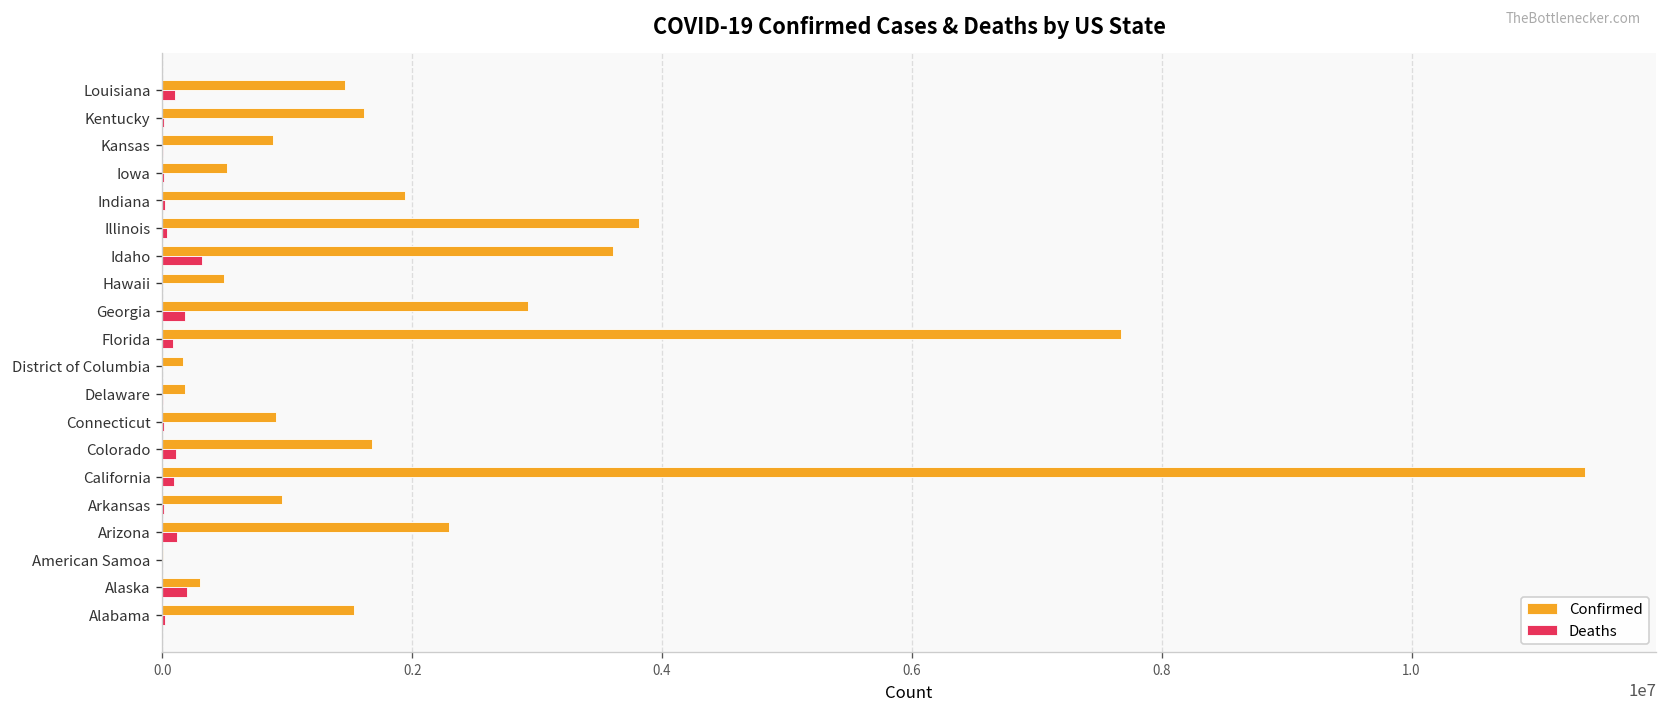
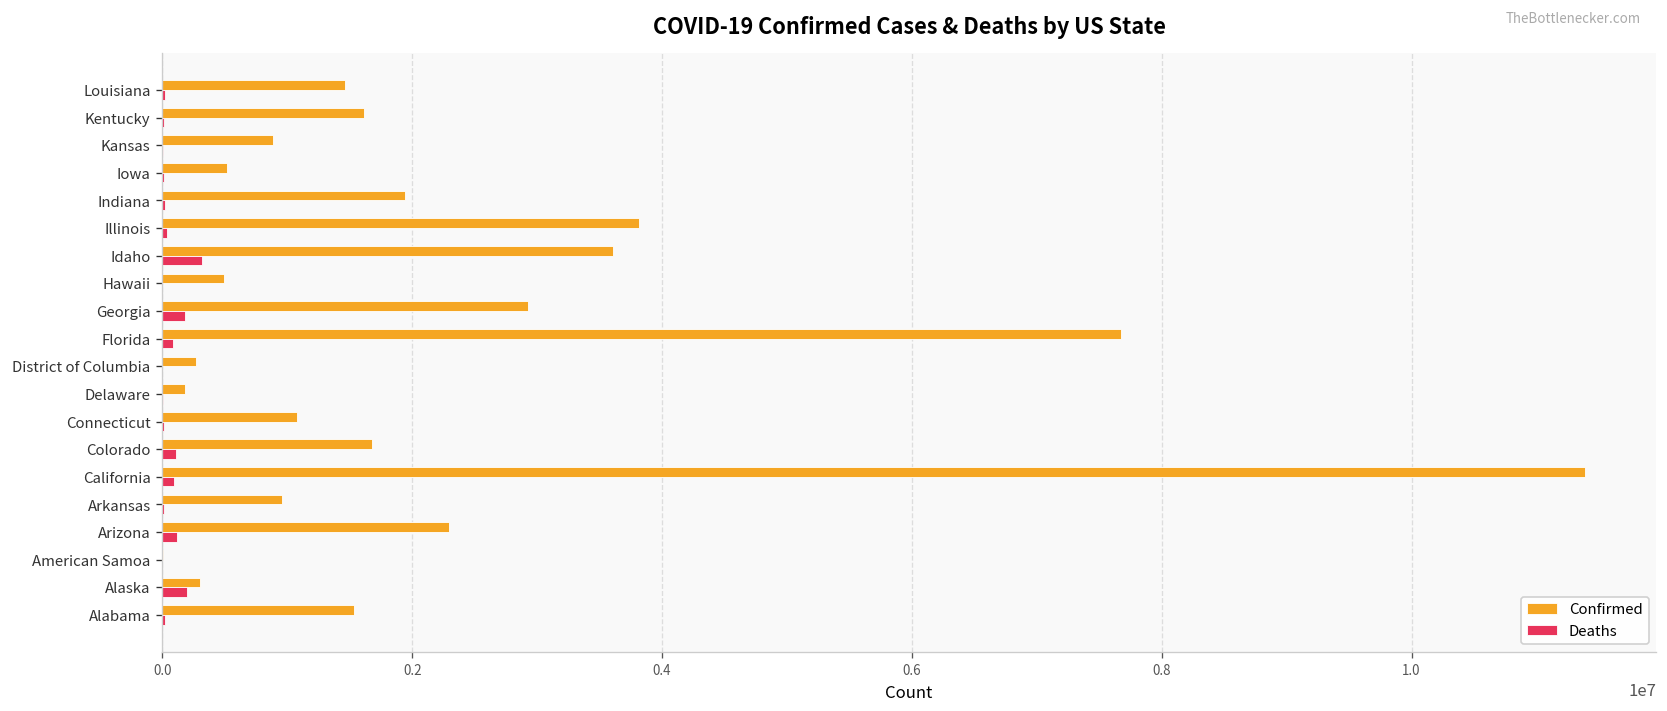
Deaths, Louisiana: 100000 -> 20000
Confirmed, District of Columbia: 170000 -> 270000
Confirmed, Connecticut: 910000 -> 1070000
